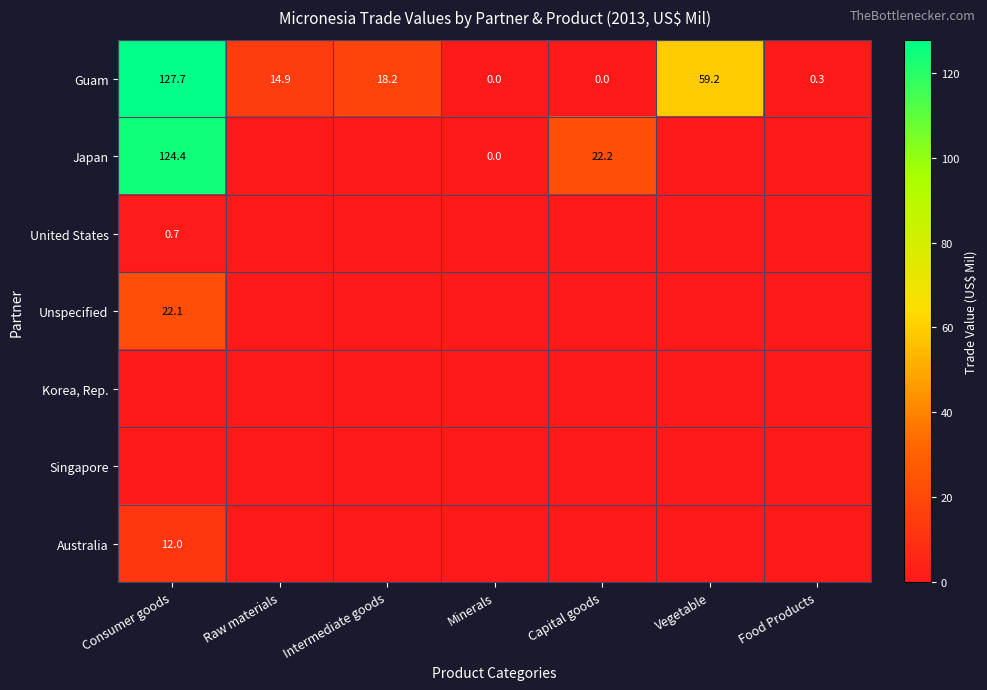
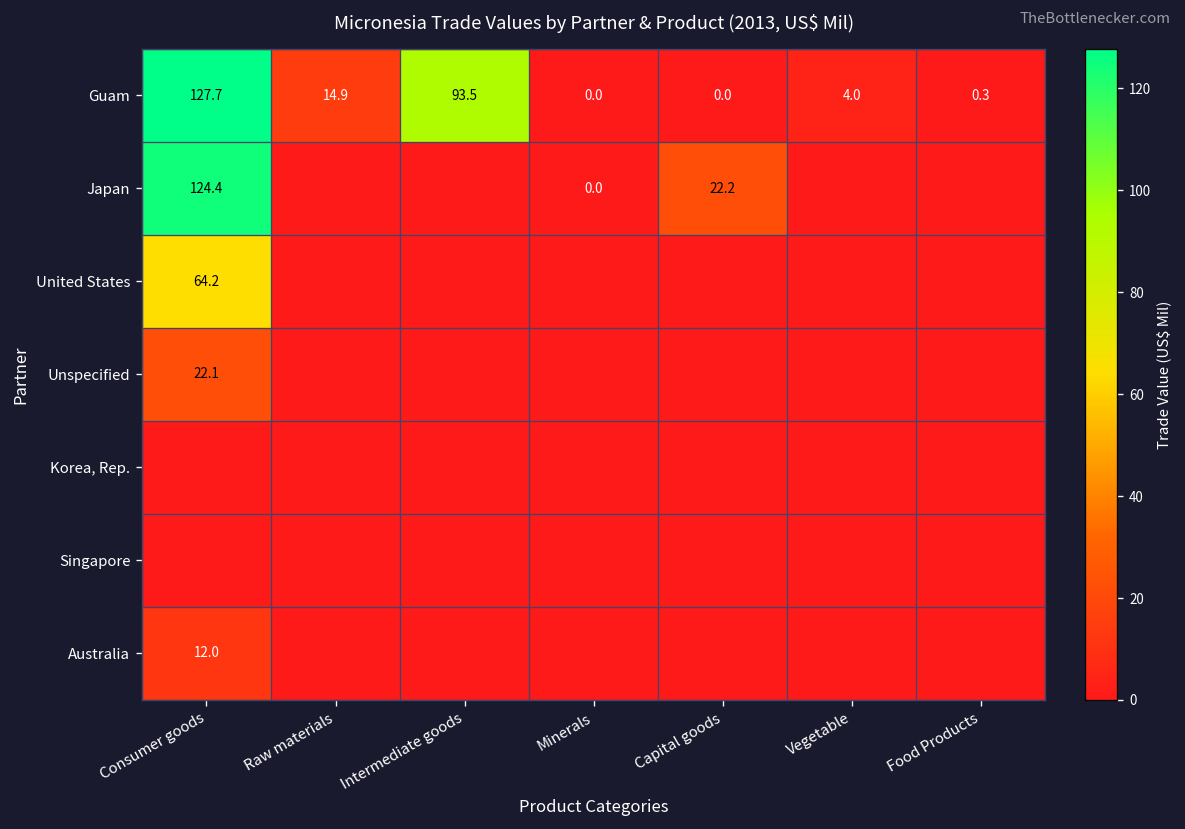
Guam, Intermediate goods: 18.2 -> 93.5
Guam, Vegetable: 59.2 -> 4.0
United States, Consumer goods: 0.7 -> 64.2
